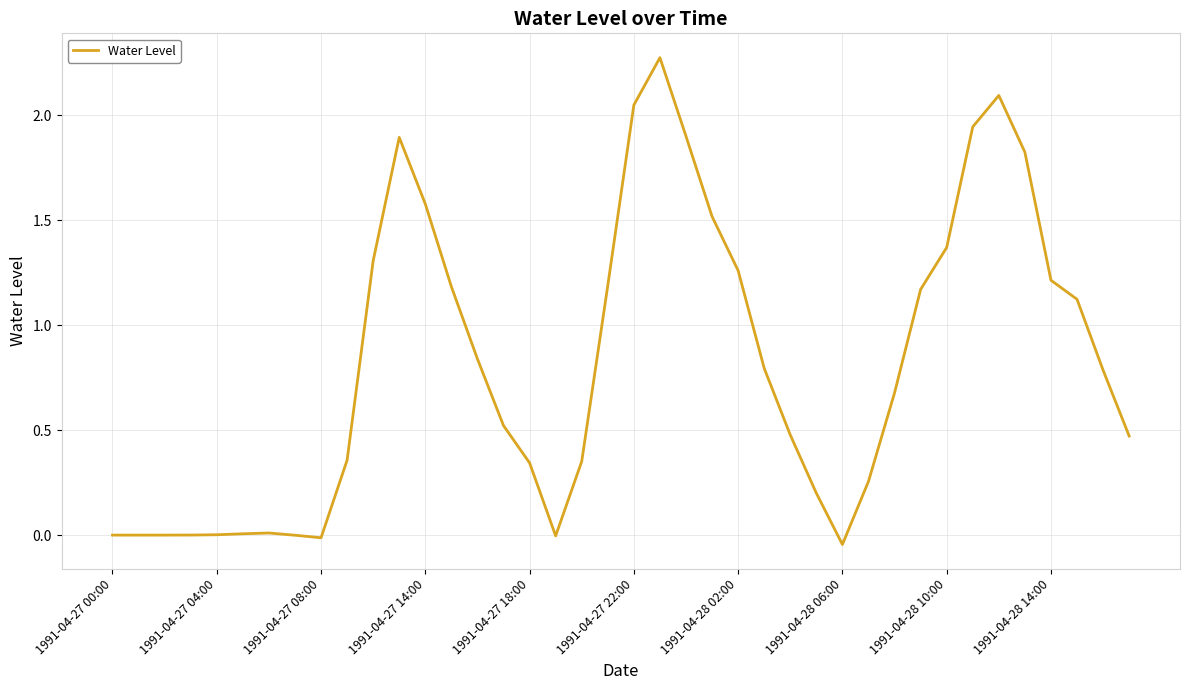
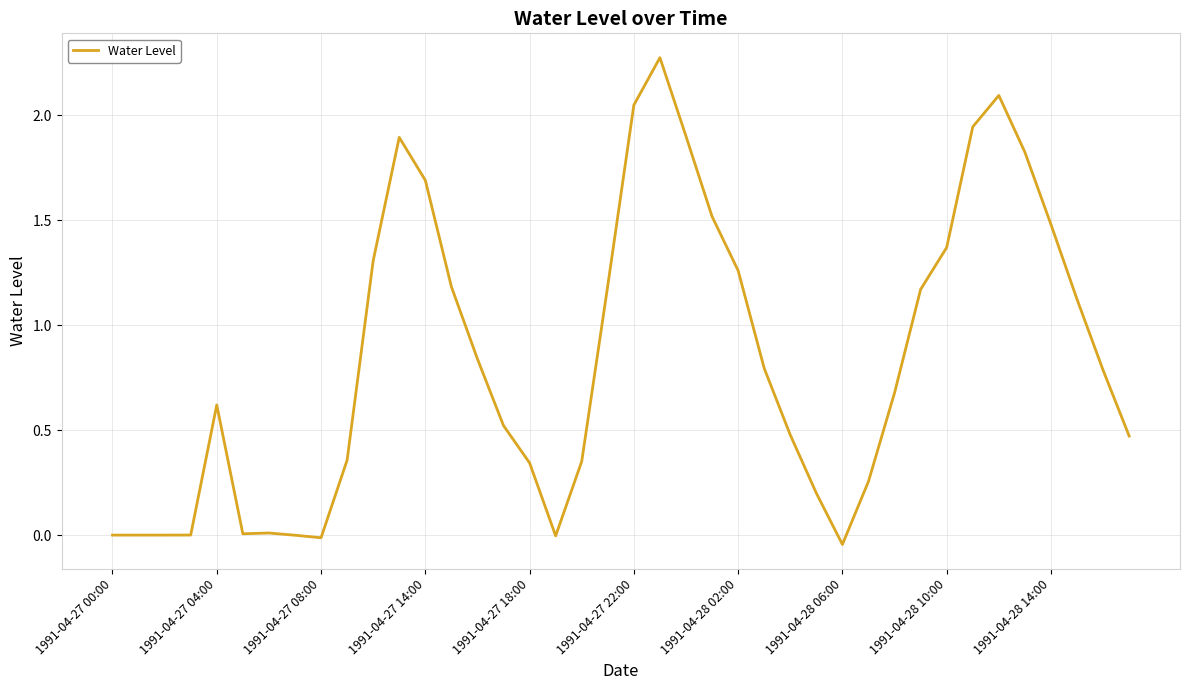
1991-04-27 04:00: 0.00 -> 0.62
1991-04-27 14:00: 1.58 -> 1.69
1991-04-28 14:00: 1.21 -> 1.48
